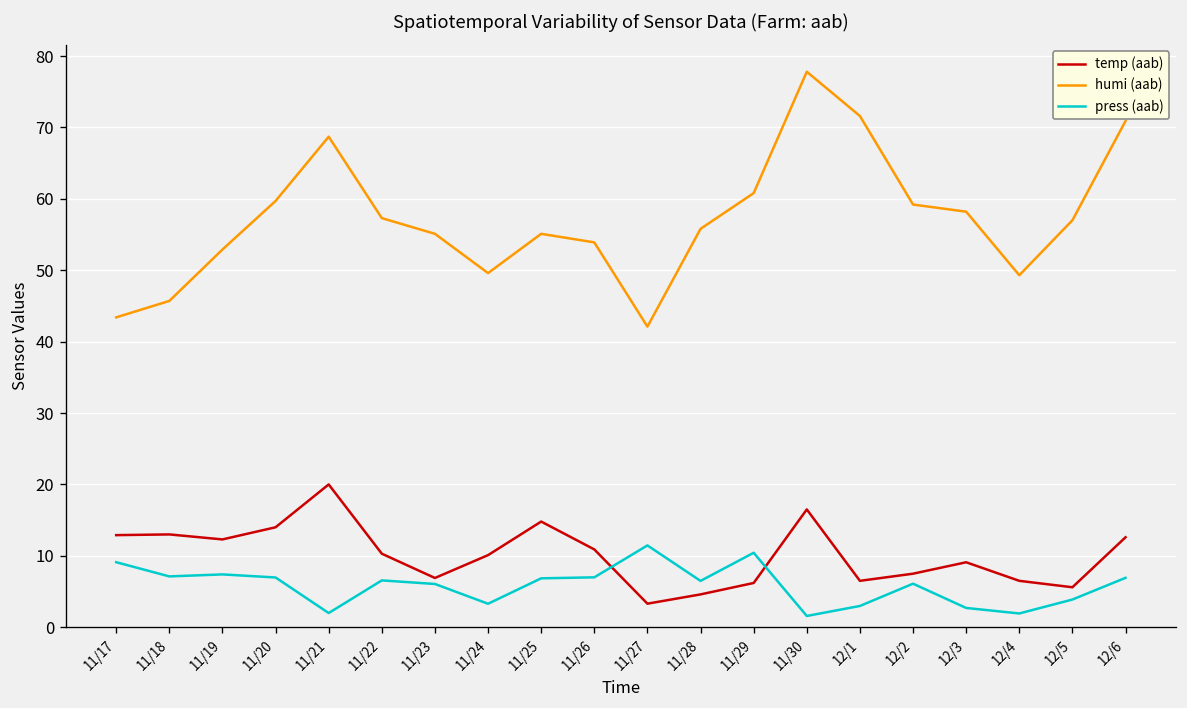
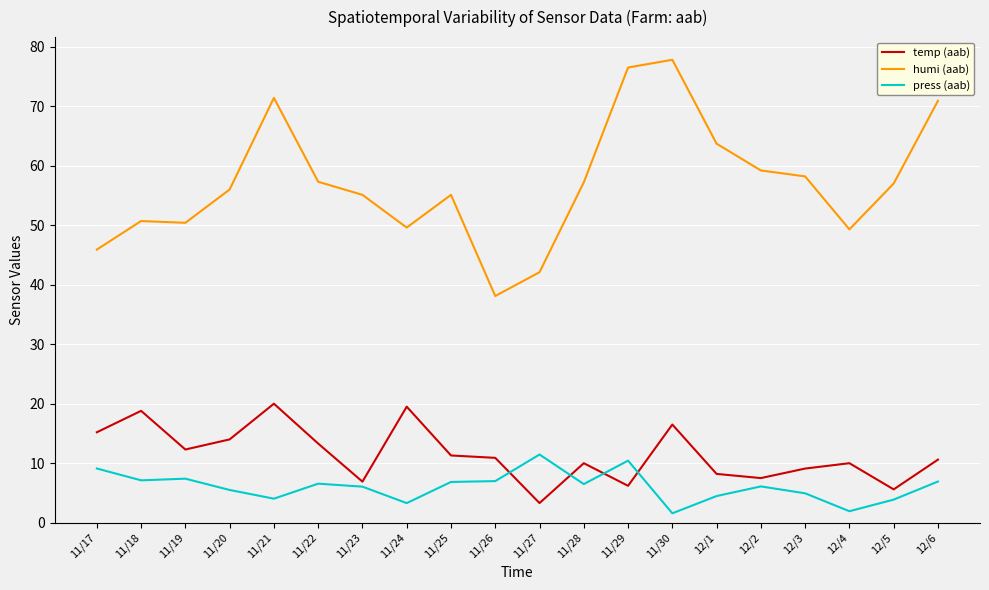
temp (aab), 11/17: 13 -> 15
humi (aab), 11/17: 43 -> 46
temp (aab), 11/18: 13 -> 19
humi (aab), 11/18: 46 -> 51
humi (aab), 11/19: 53 -> 50
humi (aab), 11/20: 60 -> 56
press (aab), 11/20: 7 -> 6
humi (aab), 11/21: 69 -> 71
press (aab), 11/21: 2 -> 4
temp (aab), 11/22: 10 -> 13
temp (aab), 11/24: 10 -> 20
temp (aab), 11/25: 15 -> 11
humi (aab), 11/26: 54 -> 38
temp (aab), 11/28: 5 -> 10
humi (aab), 11/28: 56 -> 57
humi (aab), 11/29: 61 -> 77
temp (aab), 12/1: 7 -> 8
humi (aab), 12/1: 72 -> 64
press (aab), 12/1: 3 -> 4
press (aab), 12/3: 3 -> 5
temp (aab), 12/4: 7 -> 10
temp (aab), 12/6: 13 -> 11
